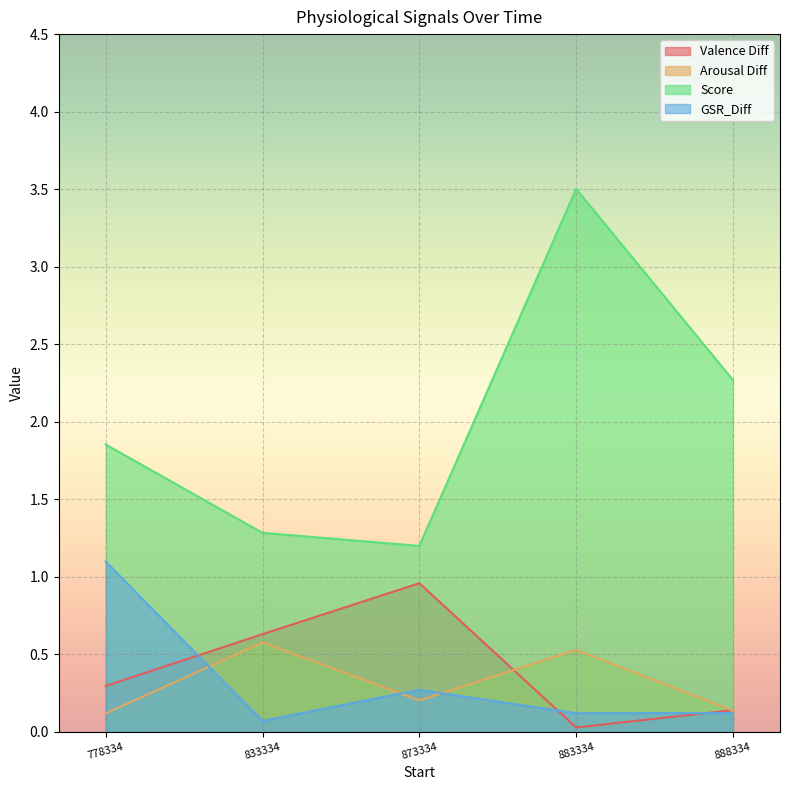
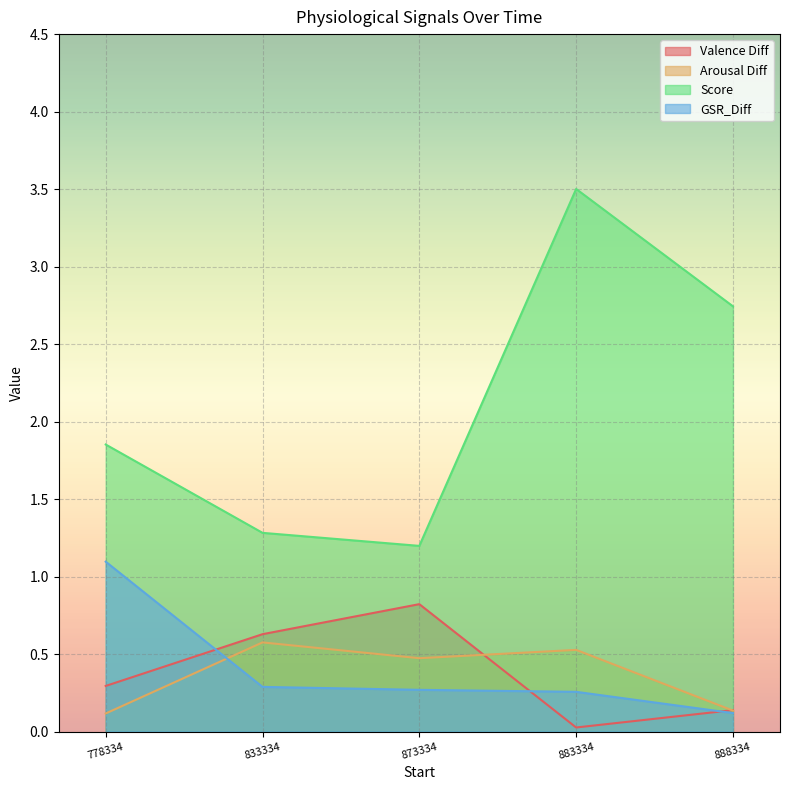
GSR_Diff, 833334: 0.07 -> 0.29
Valence Diff, 873334: 0.96 -> 0.82
Arousal Diff, 873334: 0.20 -> 0.47
GSR_Diff, 883334: 0.12 -> 0.26
Score, 888334: 2.27 -> 2.74
